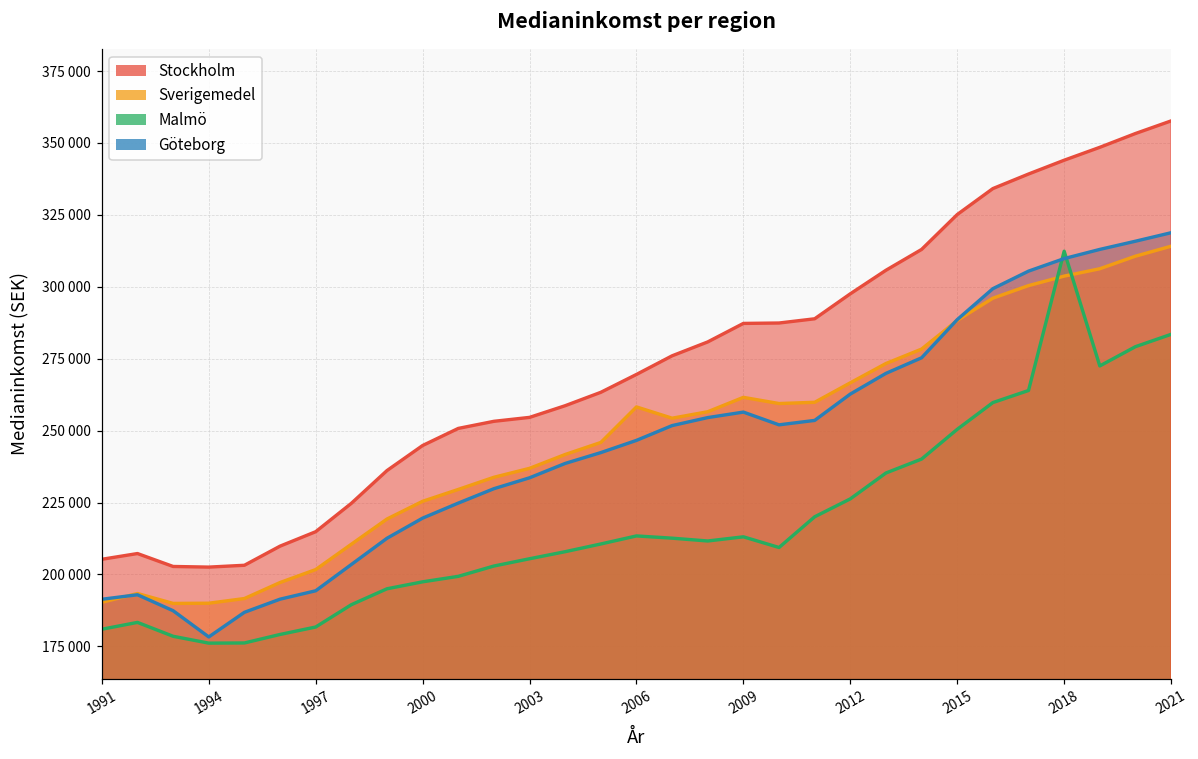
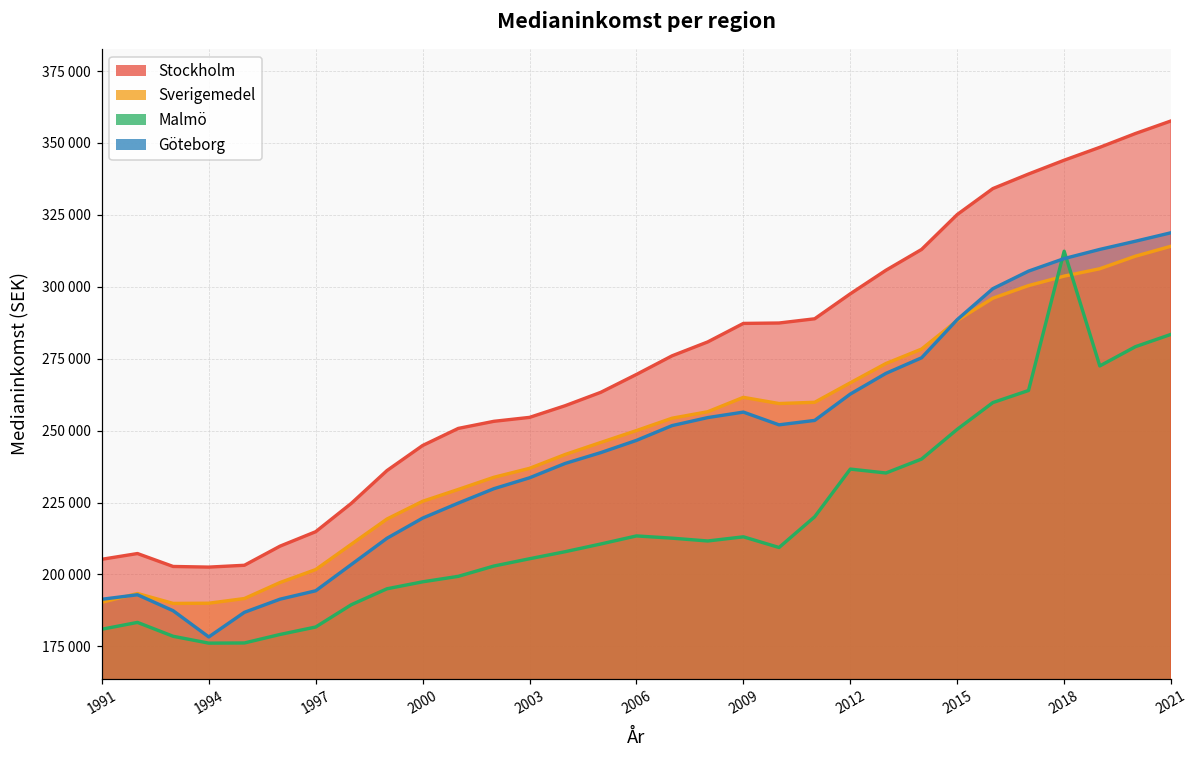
Sverigemedel, 2006: 258000 -> 250000
Malmö, 2012: 226000 -> 237000
